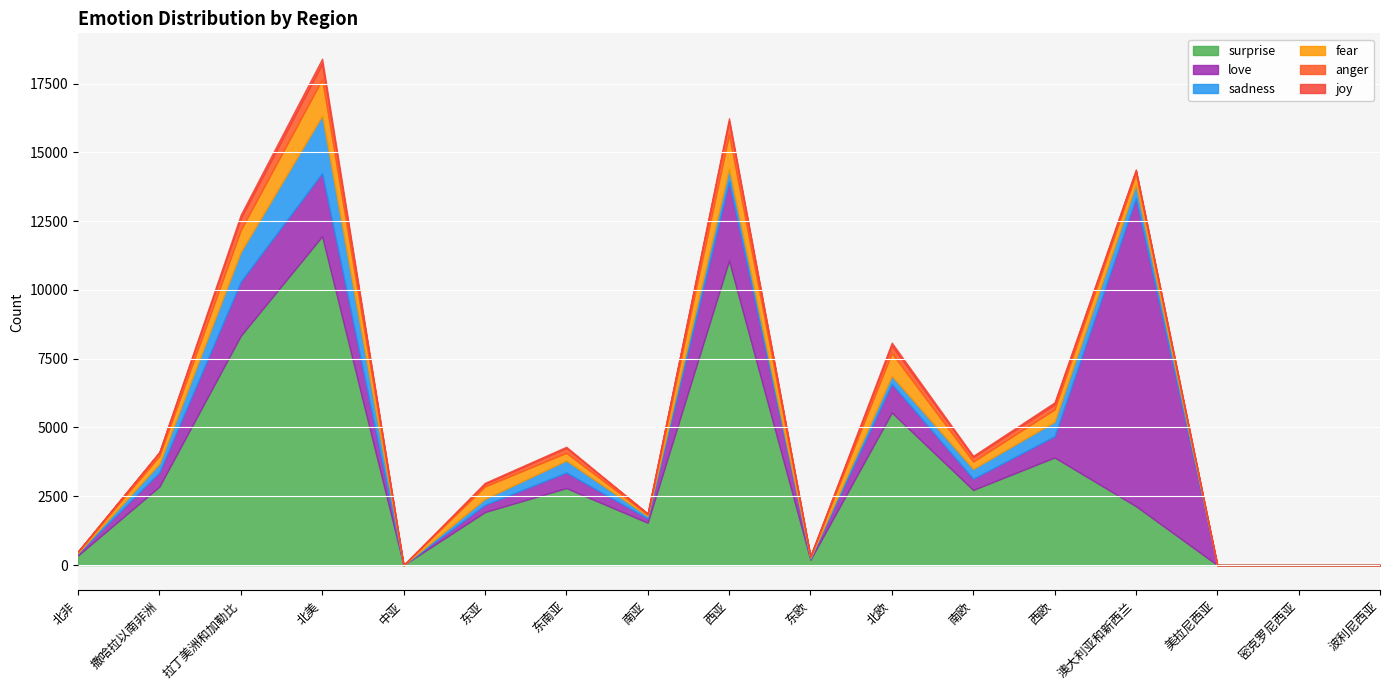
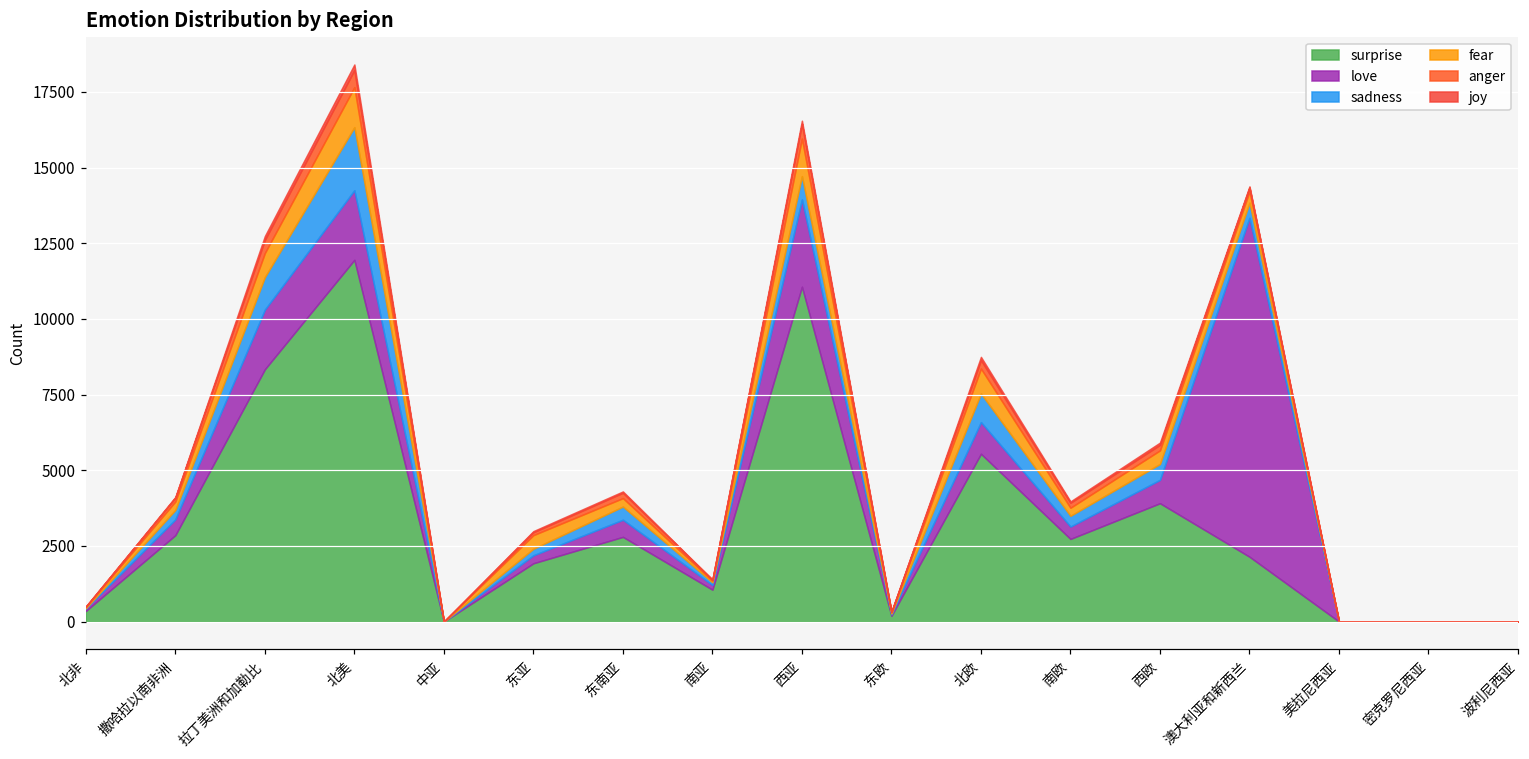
surprise, 南亚: 1500 -> 1100
sadness, 西亚: 500 -> 800
sadness, 北欧: 300 -> 900
